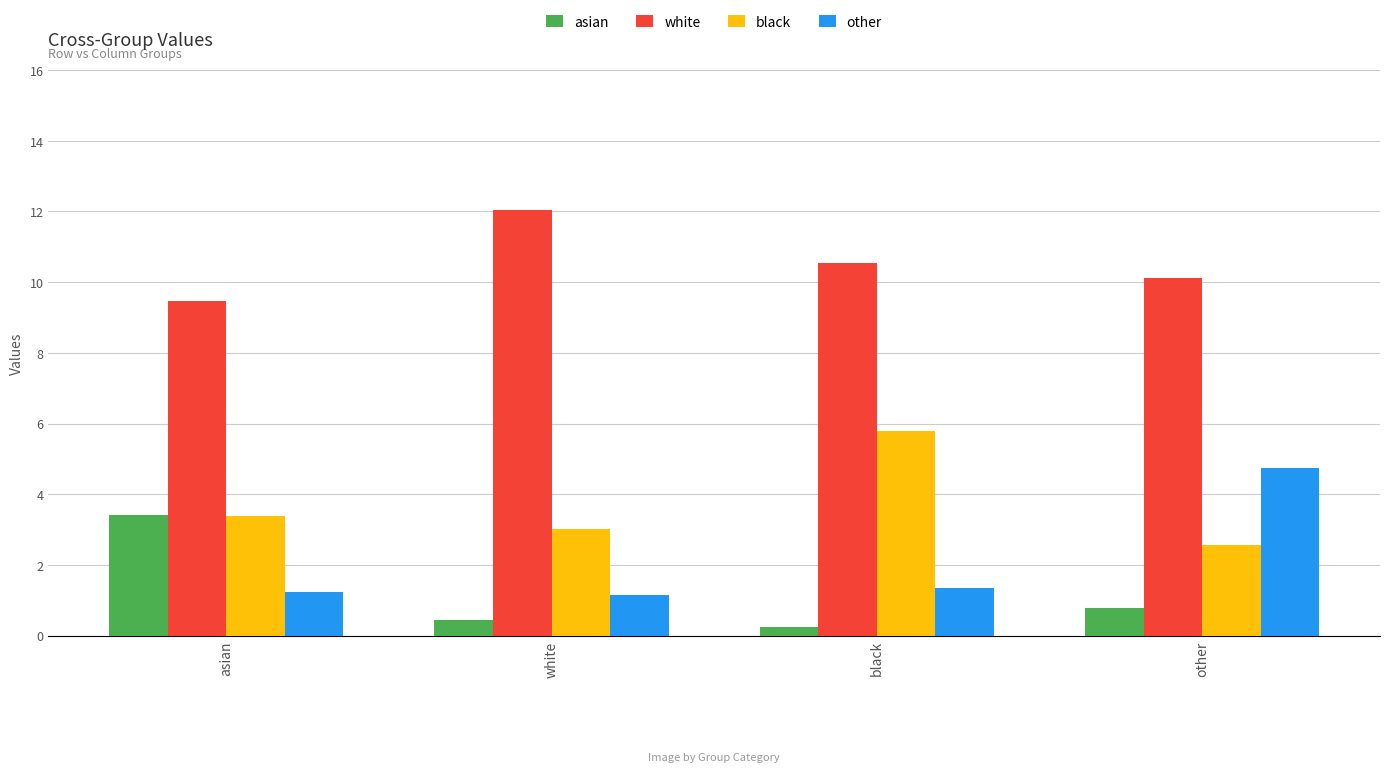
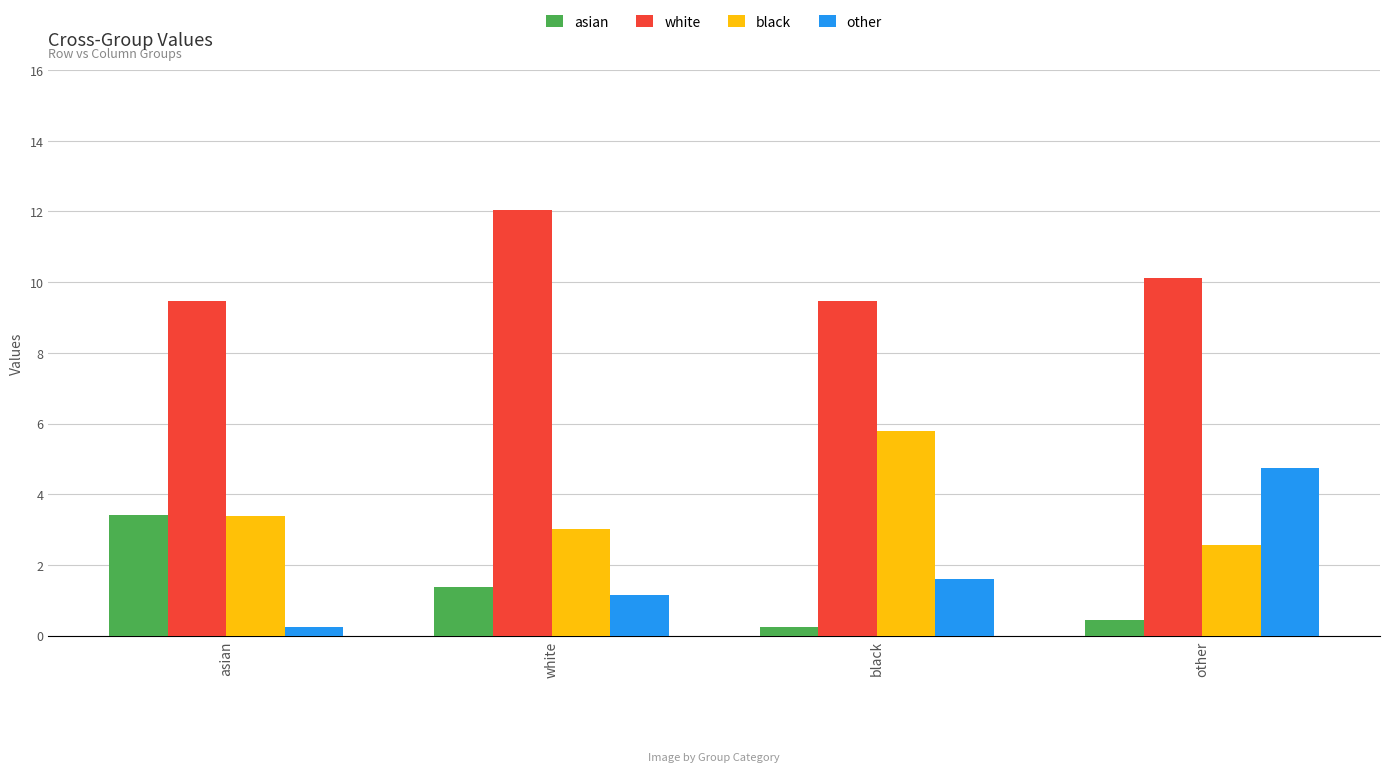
other, asian: 1.2 -> 0.2
asian, white: 0.4 -> 1.4
white, black: 10.6 -> 9.5
other, black: 1.4 -> 1.6
asian, other: 0.8 -> 0.5
